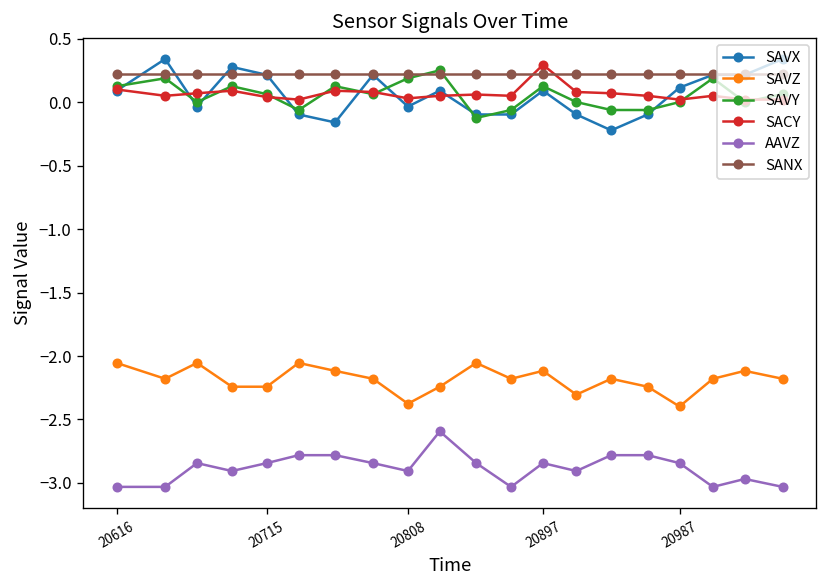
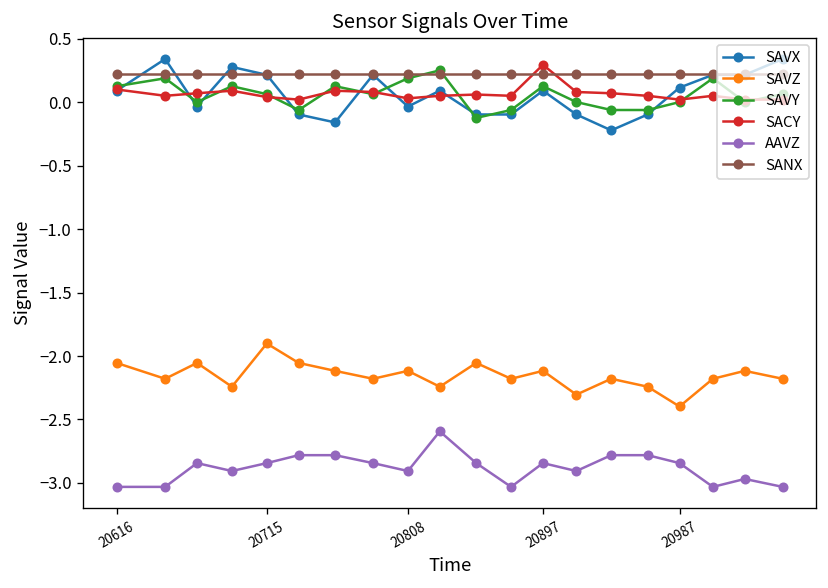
SAVZ, 20715: -2.24 -> -1.90
SAVZ, 20808: -2.38 -> -2.12
